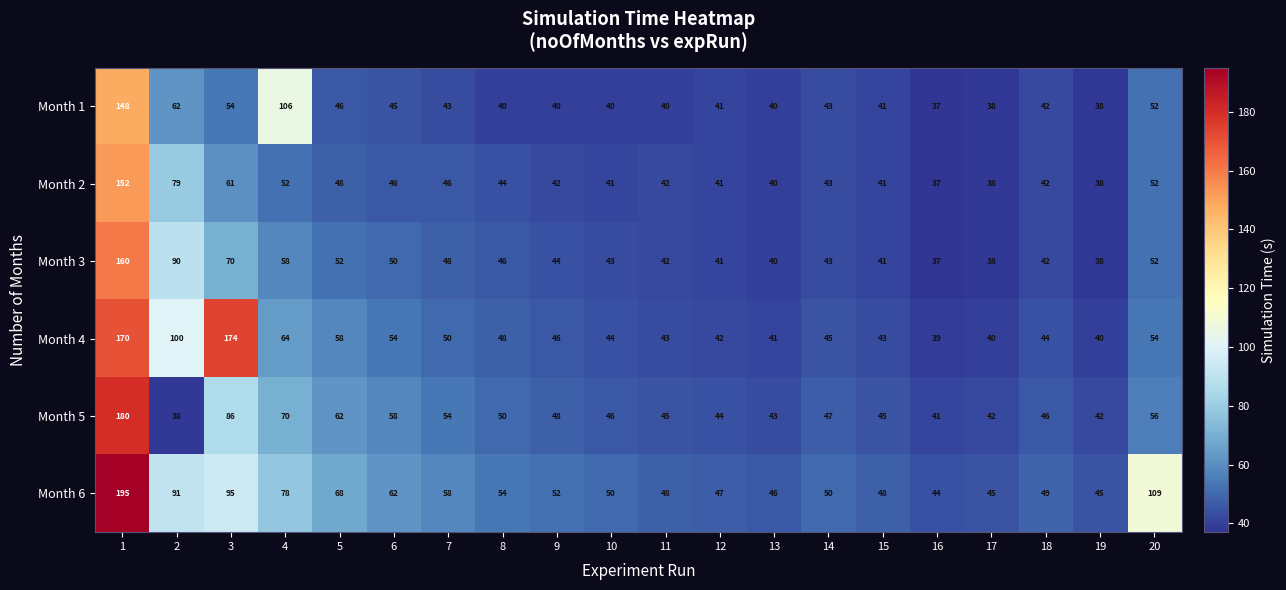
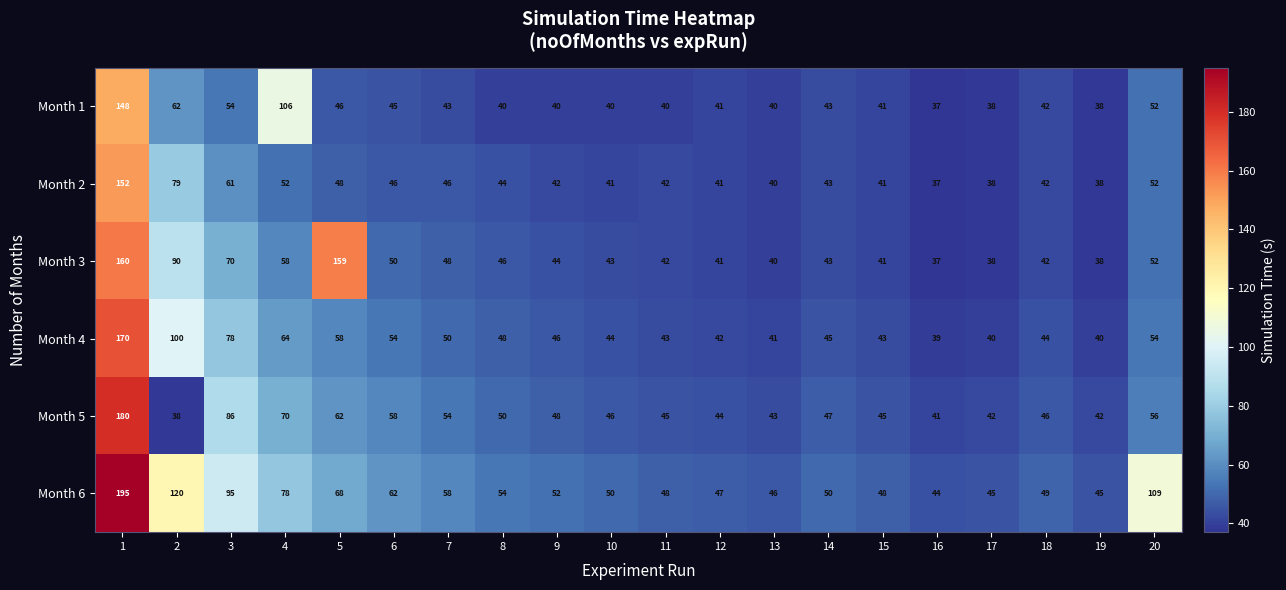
Month 3, 5: 52 -> 159
Month 4, 3: 174 -> 78
Month 6, 2: 91 -> 120
